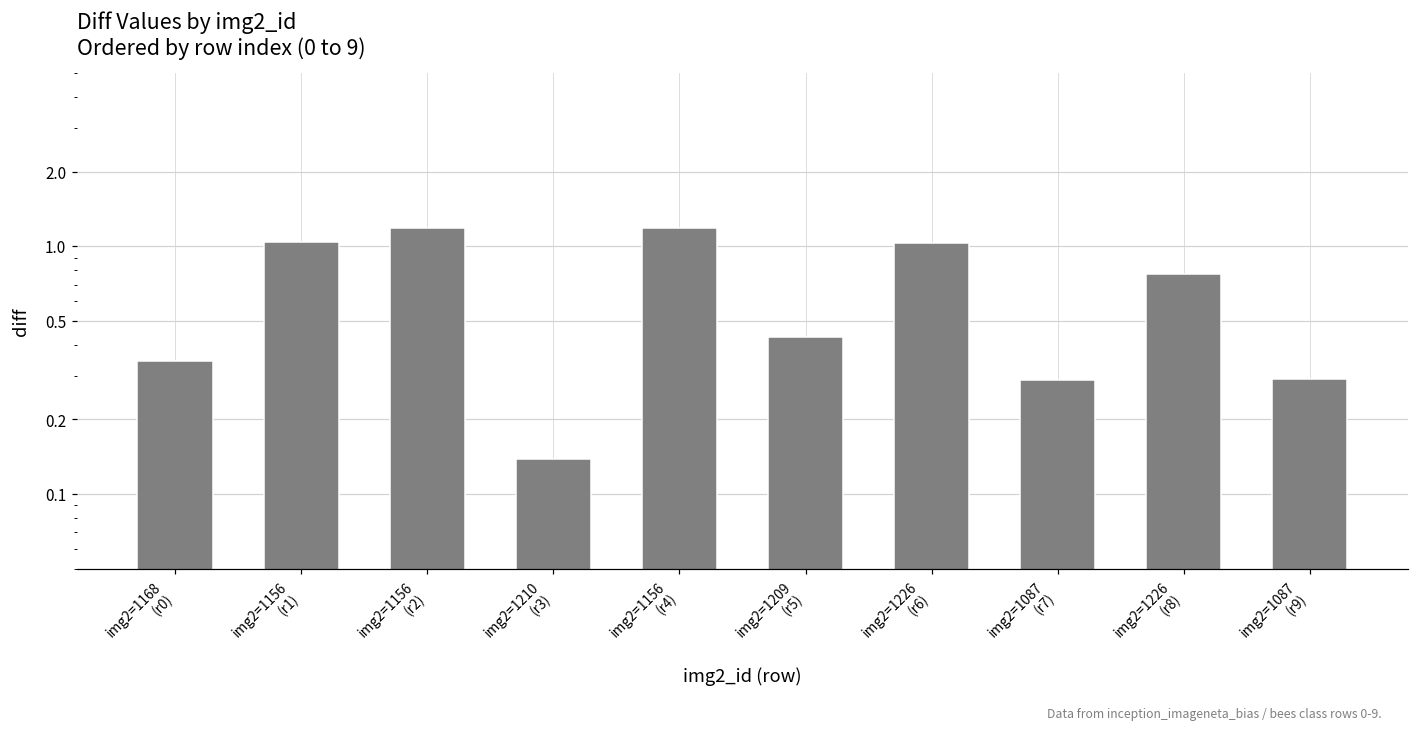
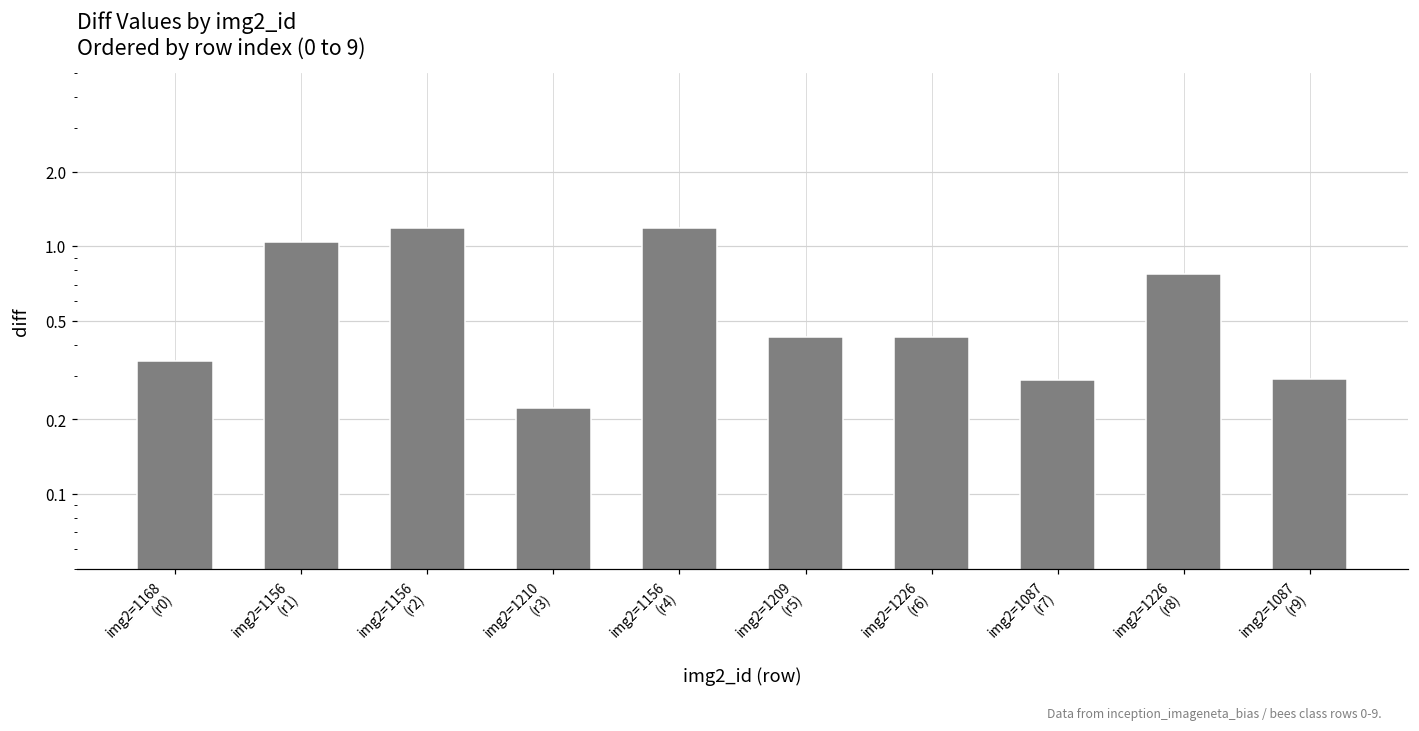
img2=1210 (r3): 0.14 -> 0.22
img2=1226 (r6): 1.0 -> 0.43
